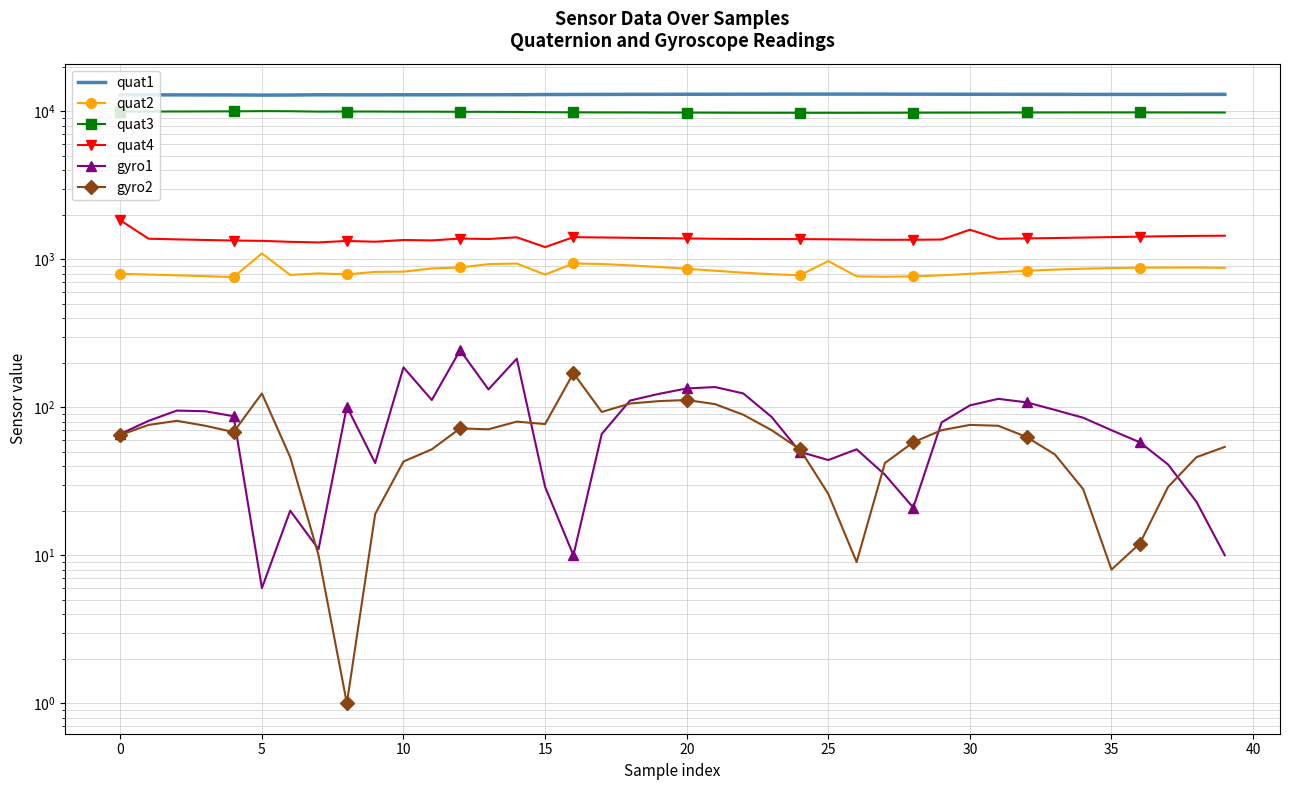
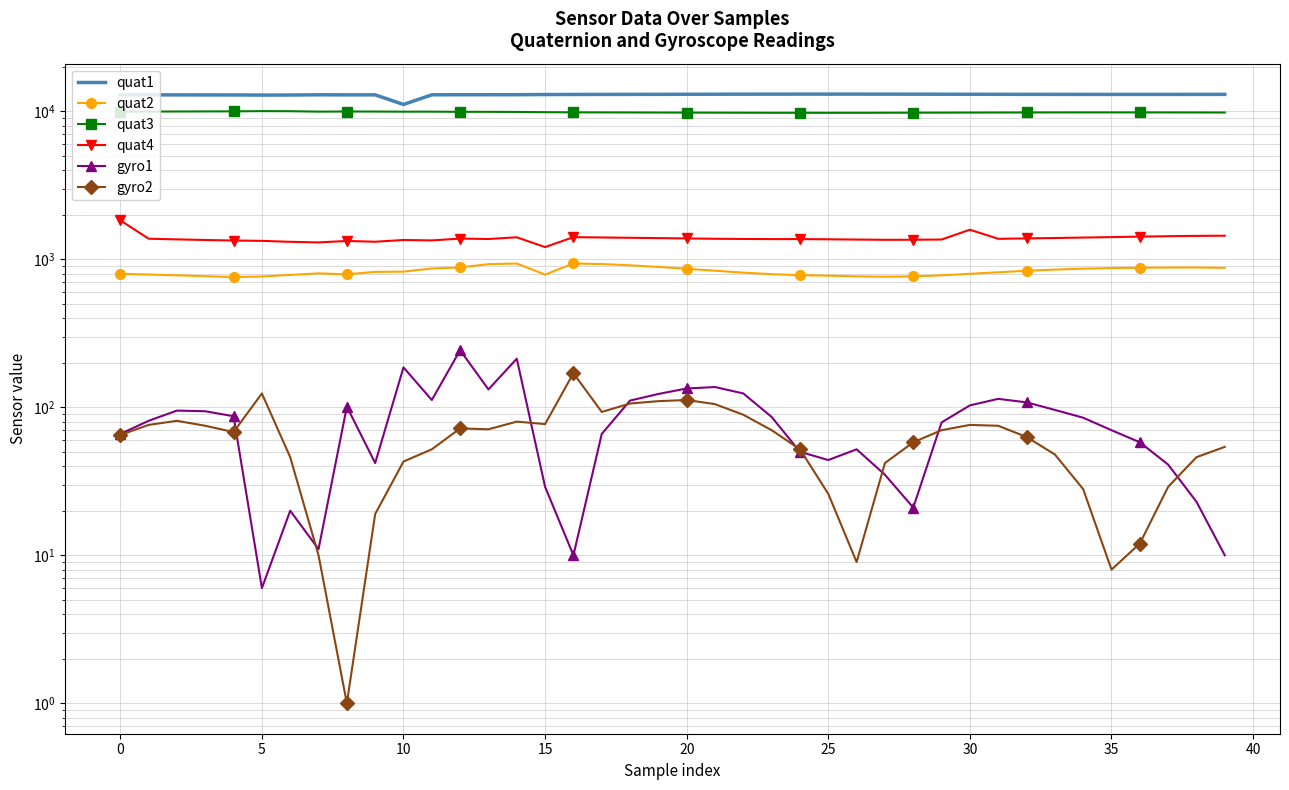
quat2, 5: 1100 -> 800
quat1, 10: 13000 -> 11000
quat2, 25: 1000 -> 800
